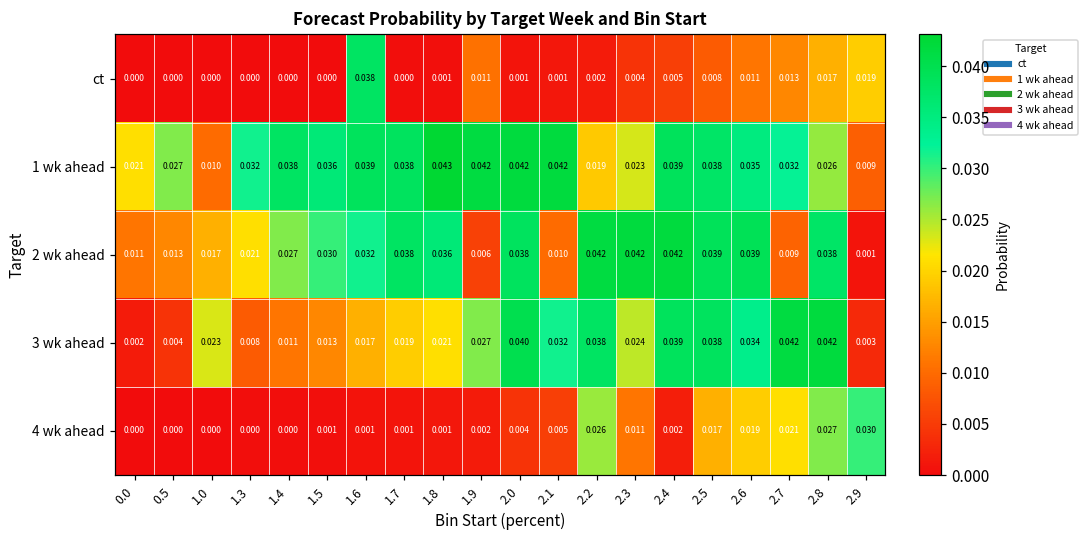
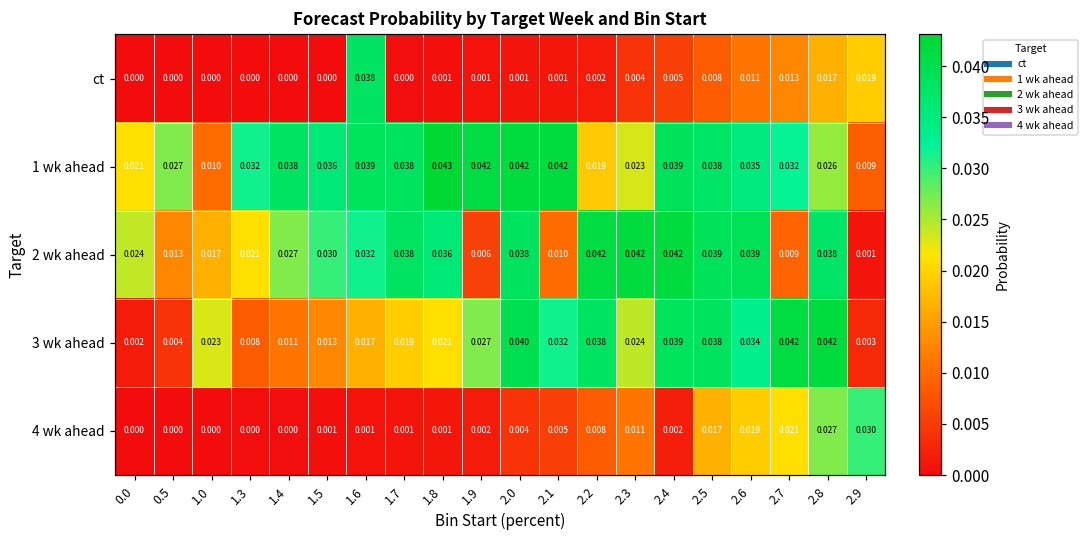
ct, 1.9: 0.011 -> 0.001
2 wk ahead, 0.0: 0.011 -> 0.024
4 wk ahead, 2.2: 0.026 -> 0.008
